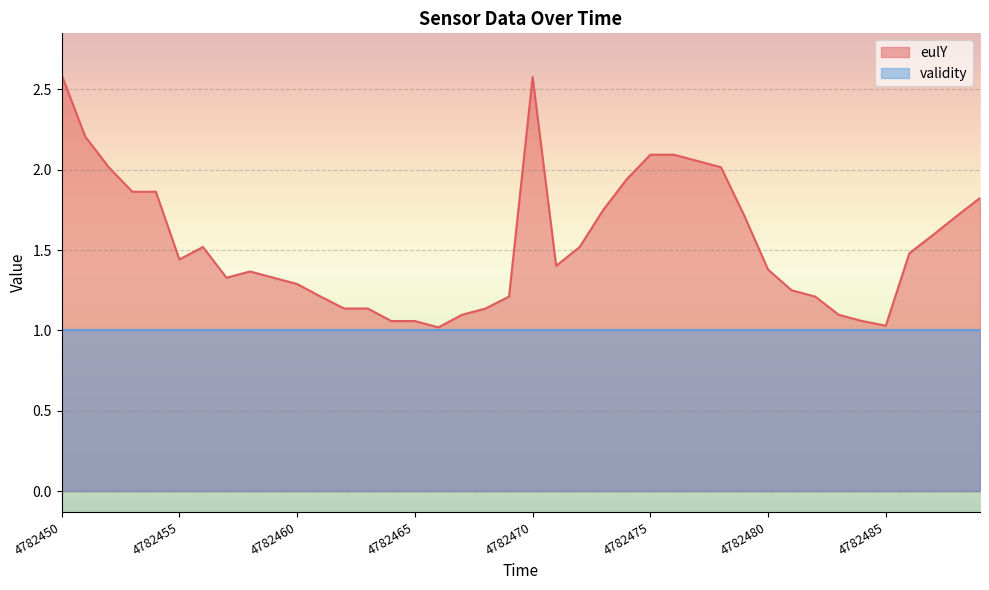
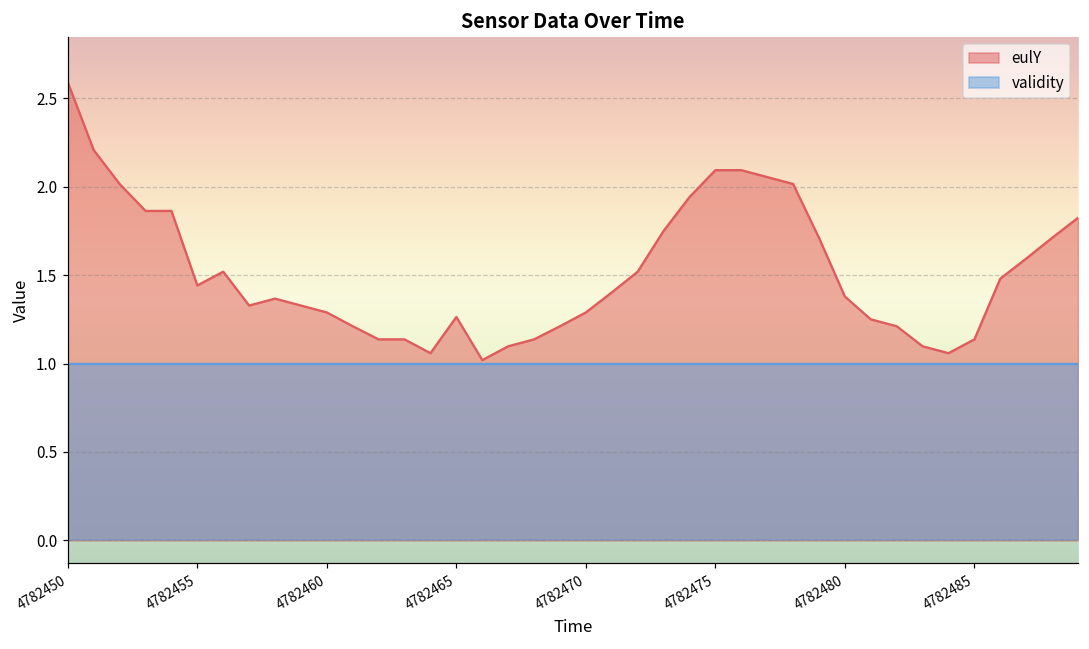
eulY, 4782465: 1.06 -> 1.26
eulY, 4782470: 2.58 -> 1.29
eulY, 4782485: 1.03 -> 1.14
